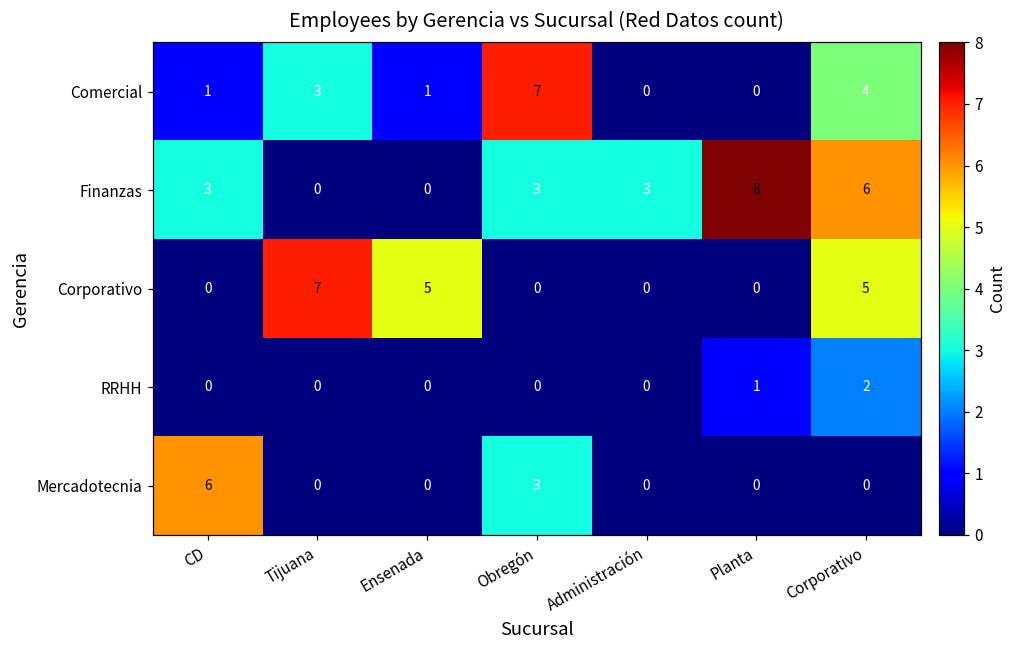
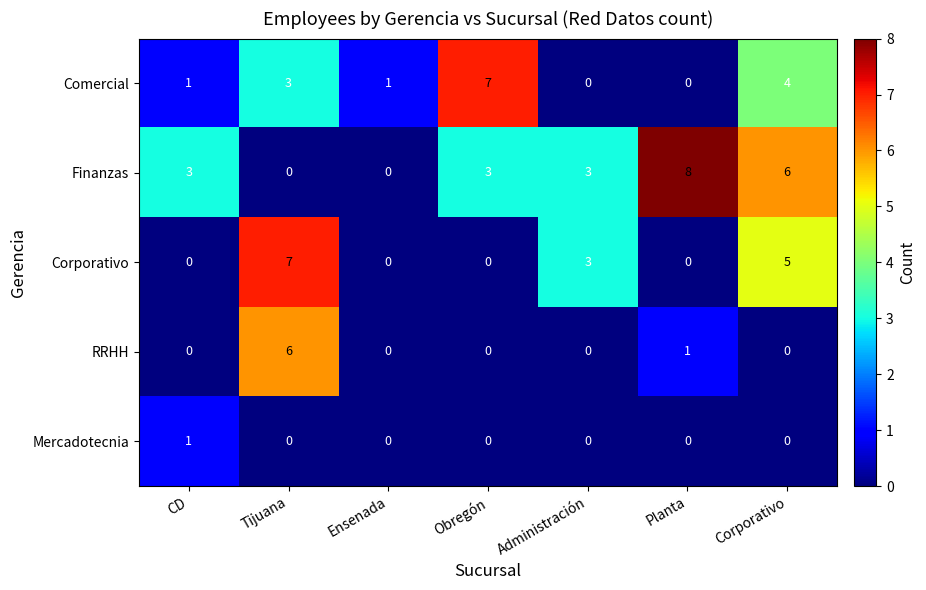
Corporativo, Ensenada: 5 -> 0
Corporativo, Administración: 0 -> 3
RRHH, Tijuana: 0 -> 6
RRHH, Corporativo: 2 -> 0
Mercadotecnia, CD: 6 -> 1
Mercadotecnia, Obregón: 3 -> 0
